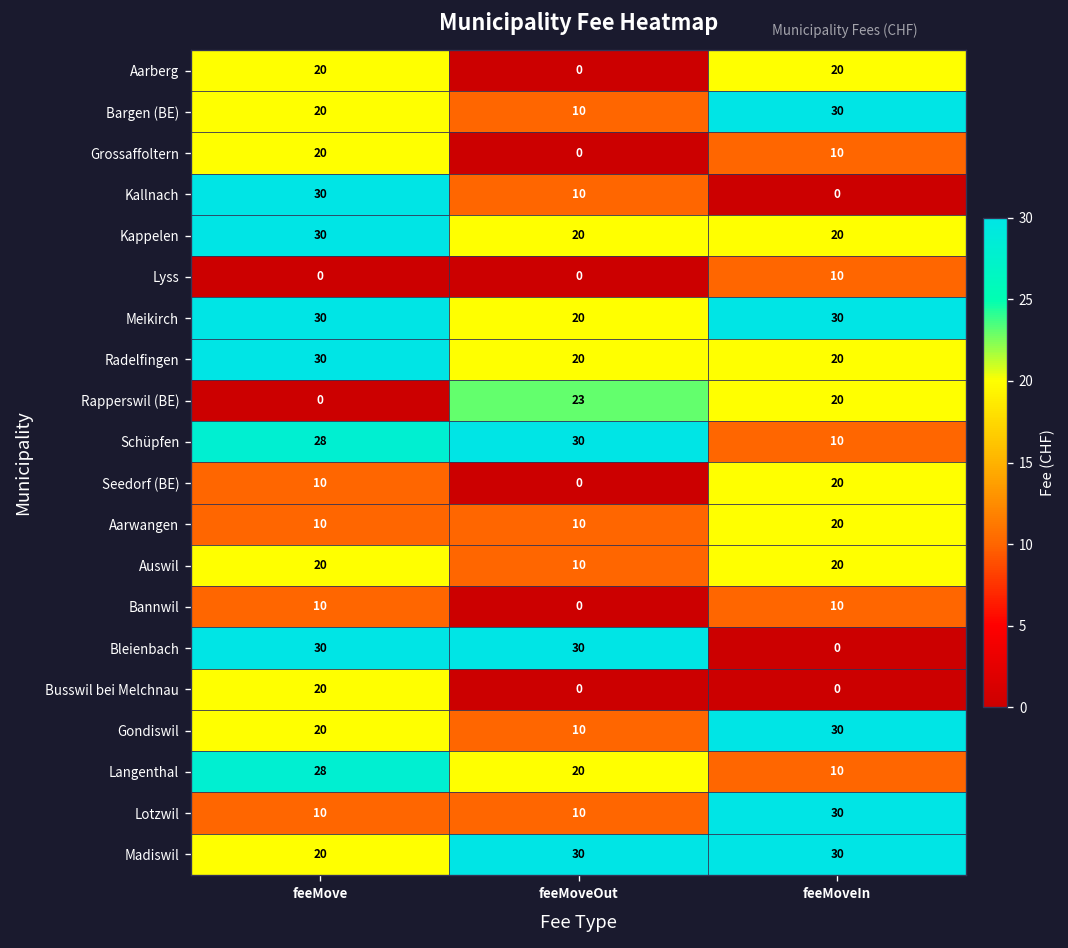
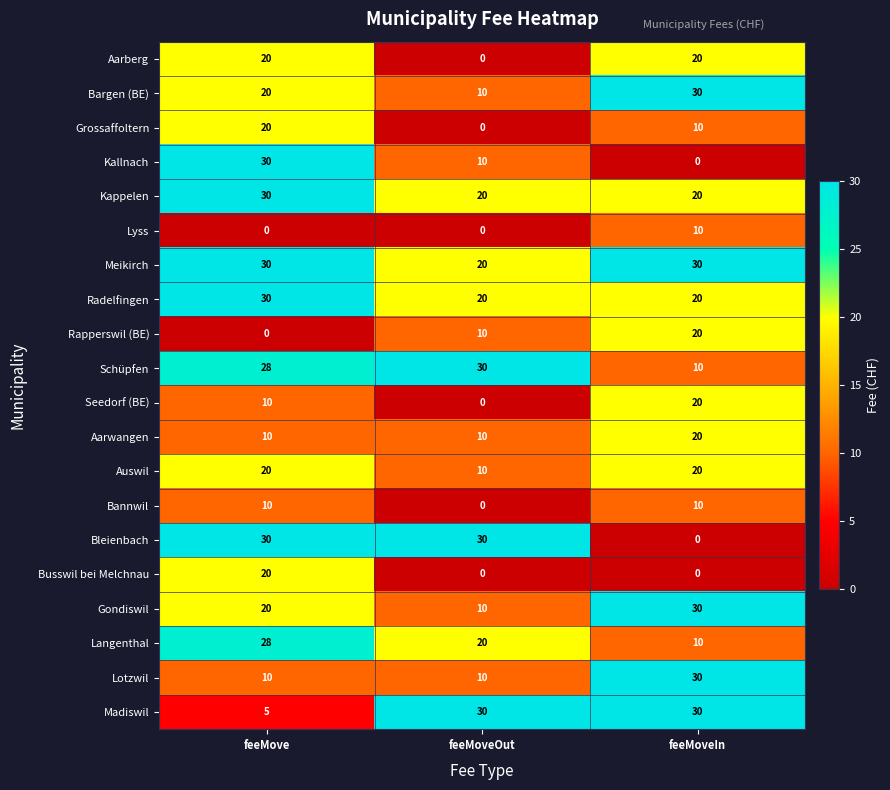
Rapperswil (BE), feeMoveOut: 23 -> 10
Madiswil, feeMove: 20 -> 5
